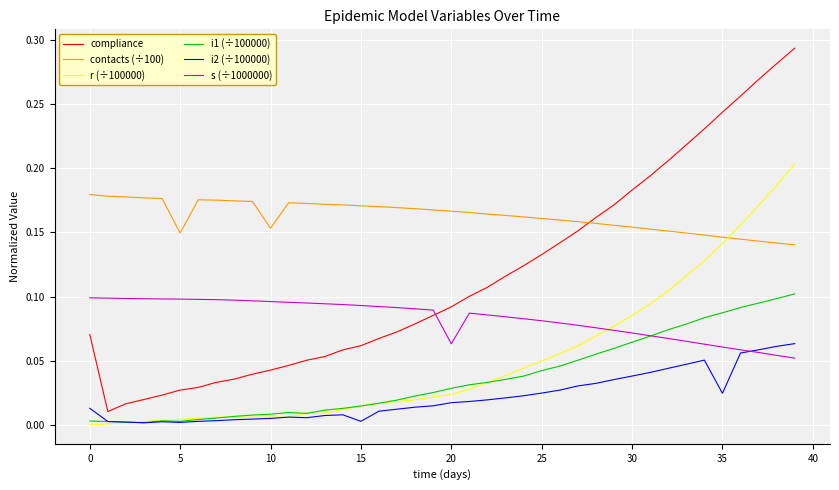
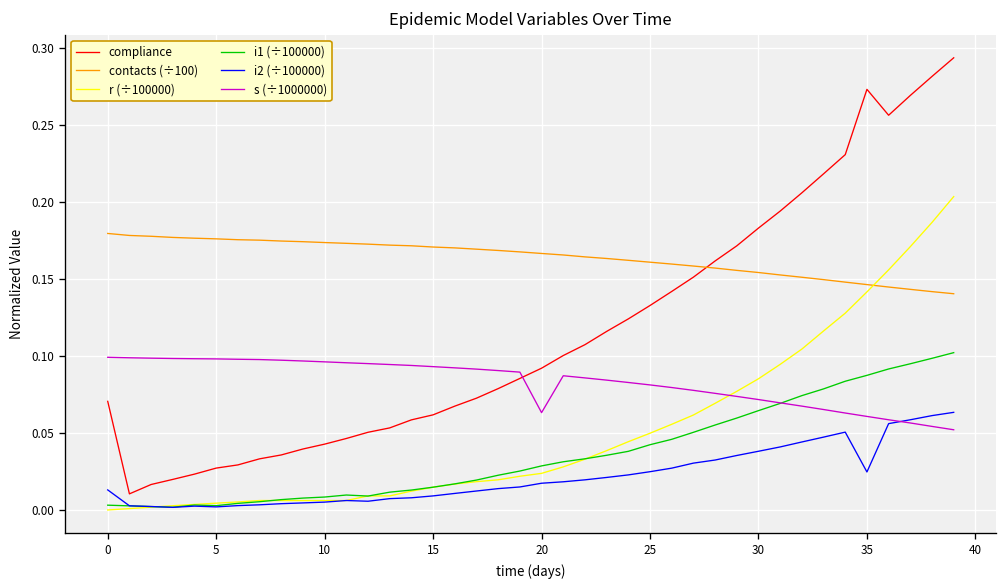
contacts (÷100), 5: 0.149 -> 0.176
contacts (÷100), 10: 0.153 -> 0.174
i2 (÷100000), 15: 0.003 -> 0.009
compliance, 35: 0.244 -> 0.273
